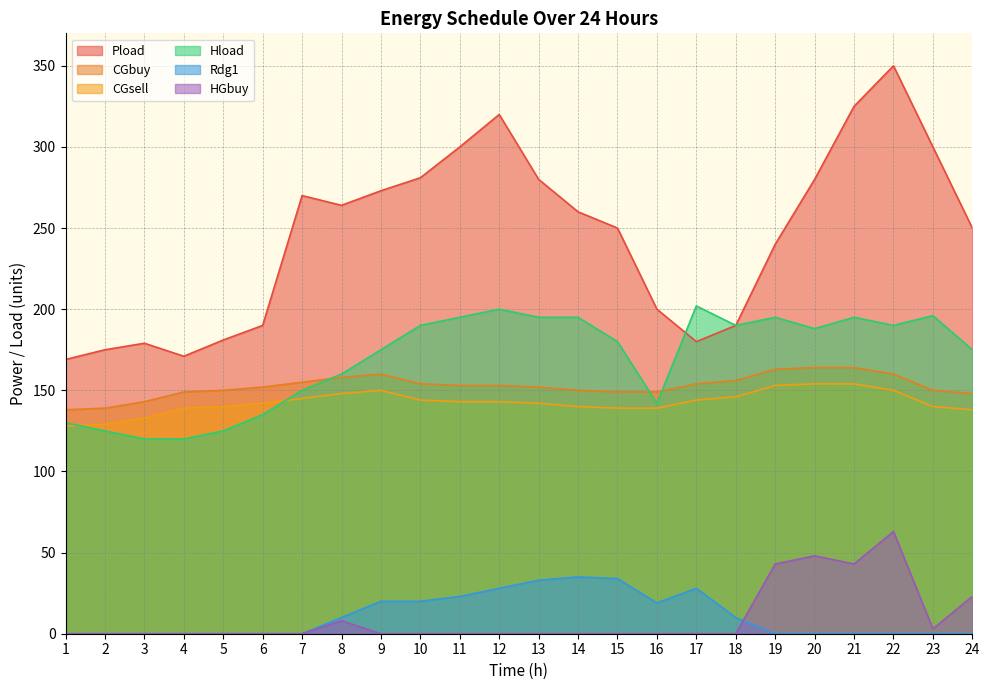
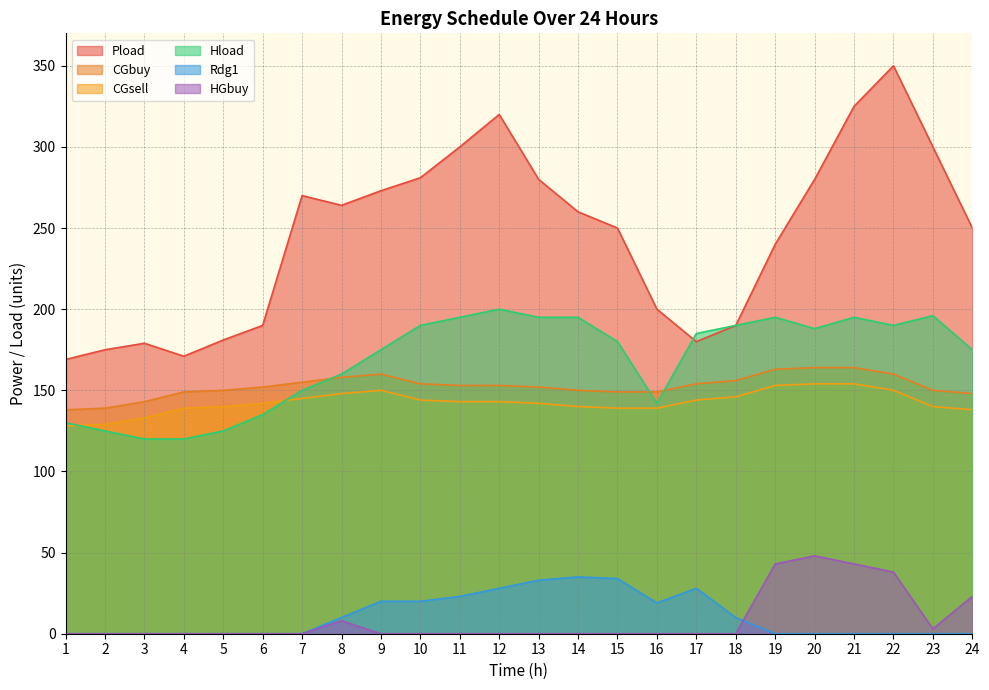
Hload, 17: 202 -> 185
HGbuy, 22: 63 -> 38
